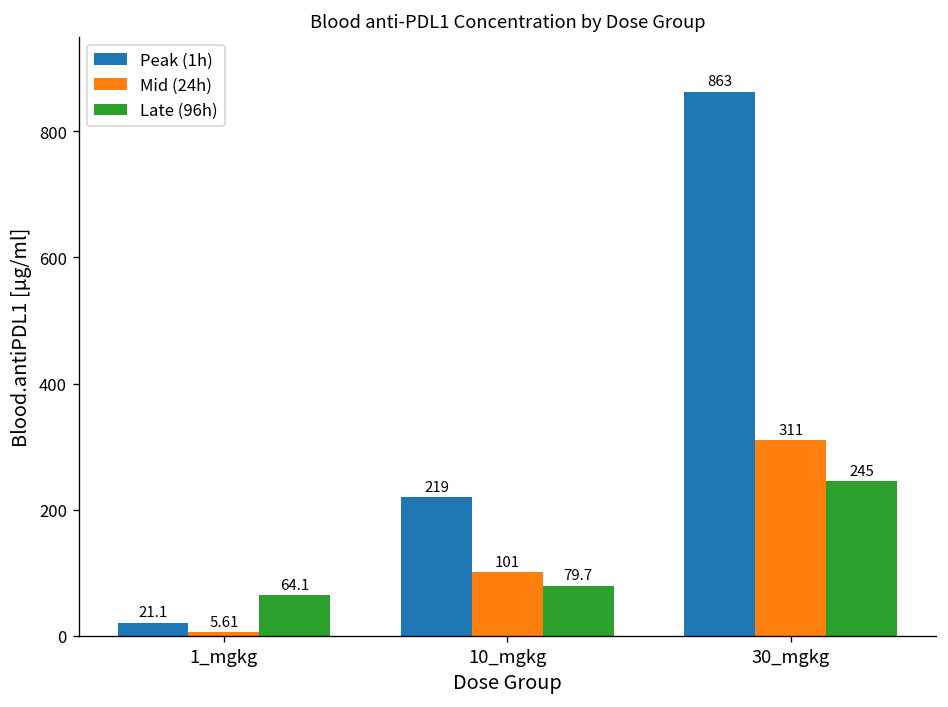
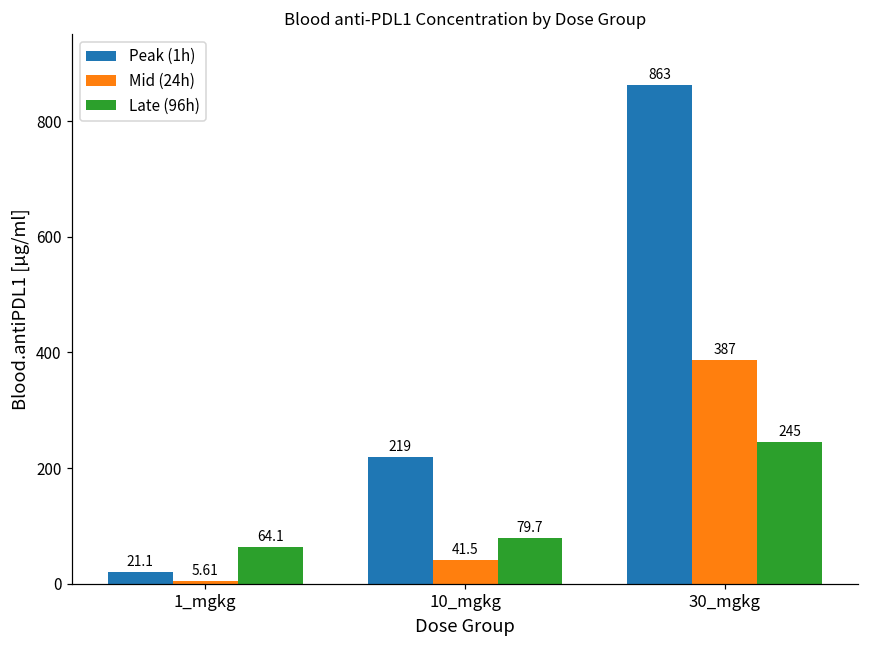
Mid (24h), 10_mgkg: 101 -> 41.5
Mid (24h), 30_mgkg: 311 -> 387
